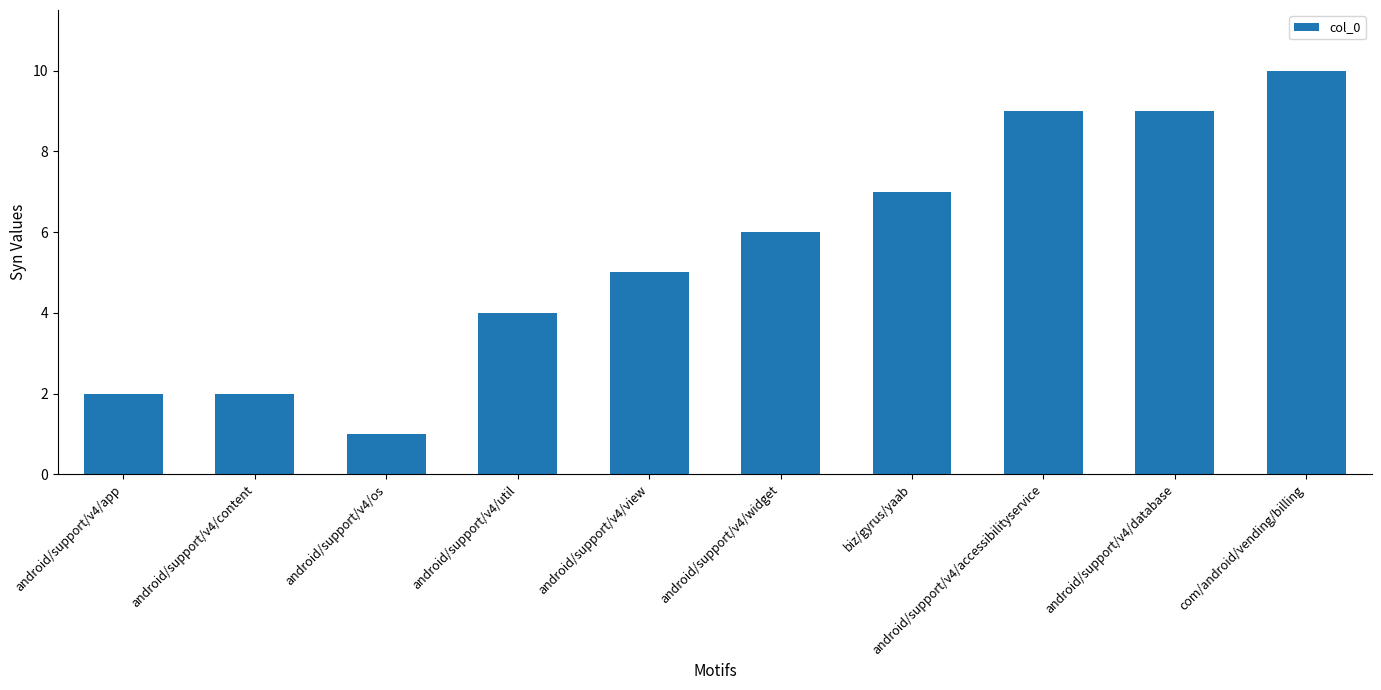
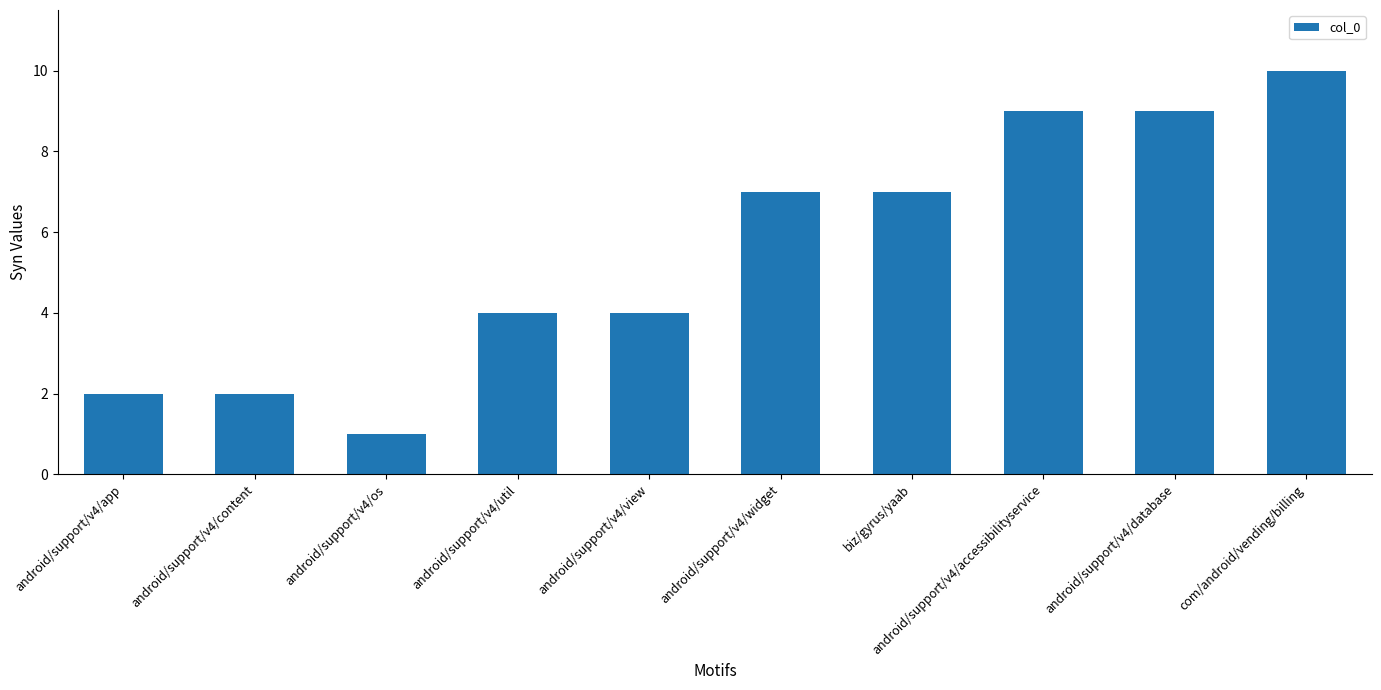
android/support/v4/view: 5 -> 4
android/support/v4/widget: 6 -> 7
